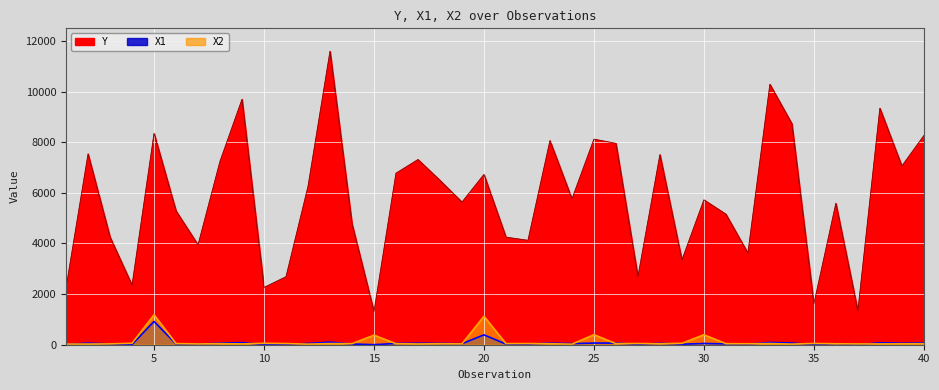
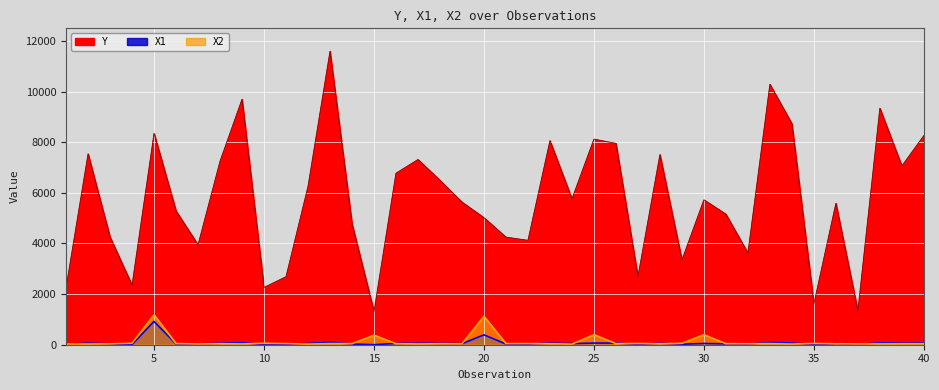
Y, 20: 6700 -> 5000
